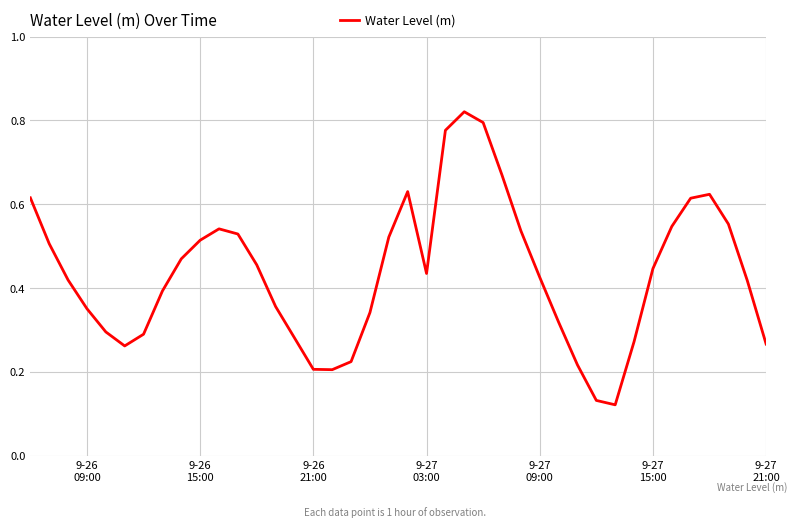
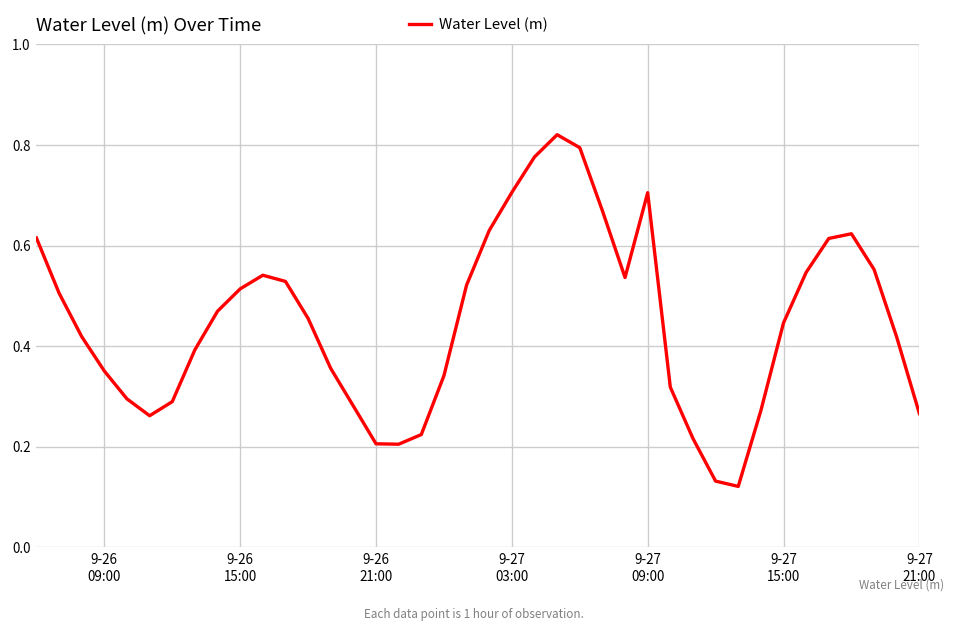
9-27 03:00: 0.43 -> 0.71
9-27 09:00: 0.43 -> 0.71
